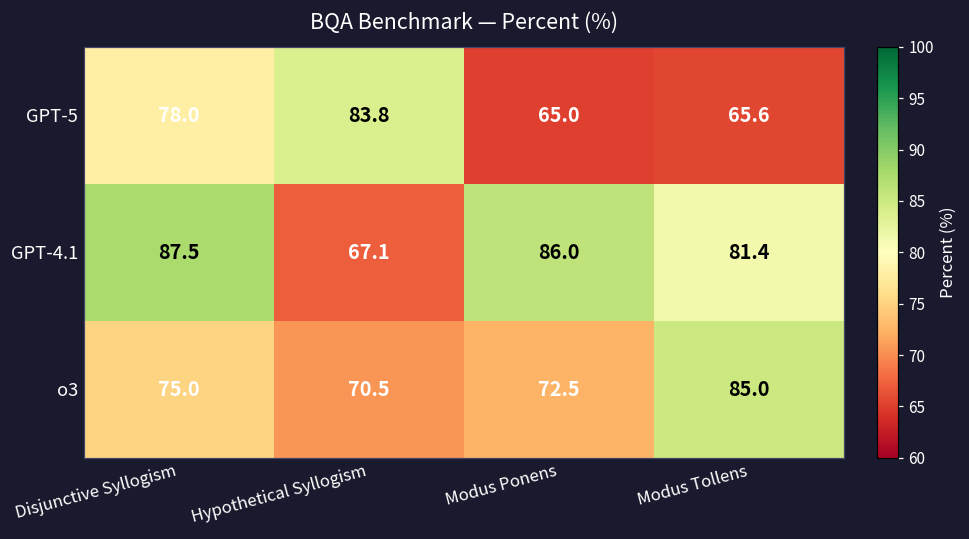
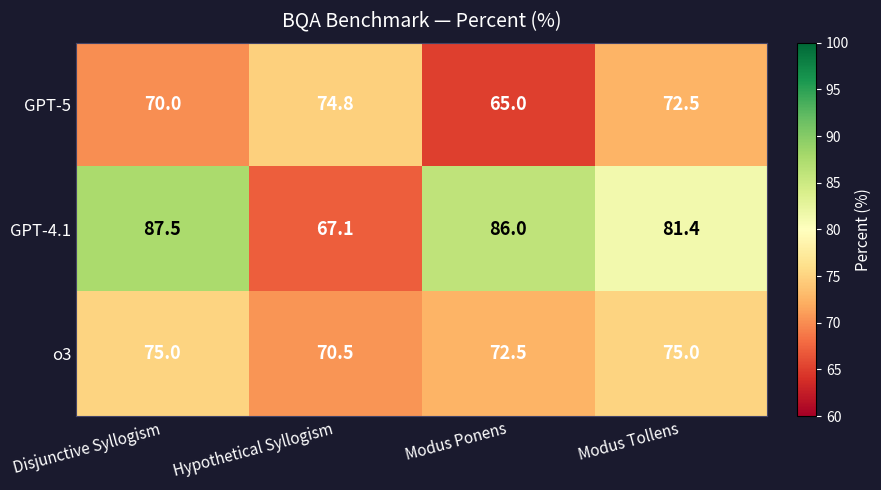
GPT-5, Disjunctive Syllogism: 78.0 -> 70.0
GPT-5, Hypothetical Syllogism: 83.8 -> 74.8
GPT-5, Modus Tollens: 65.6 -> 72.5
o3, Modus Tollens: 85.0 -> 75.0
